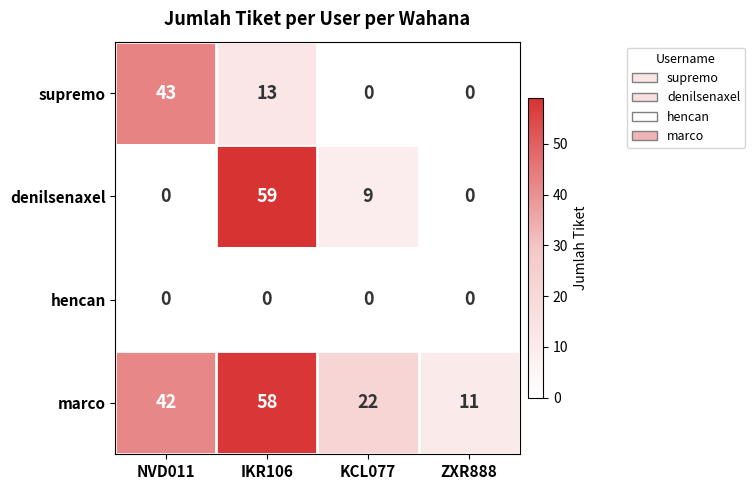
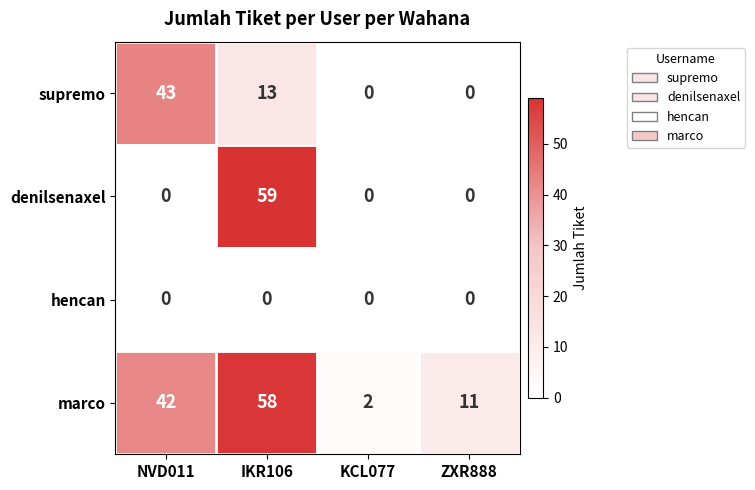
denilsenaxel, KCL077: 9 -> 0
marco, KCL077: 22 -> 2
